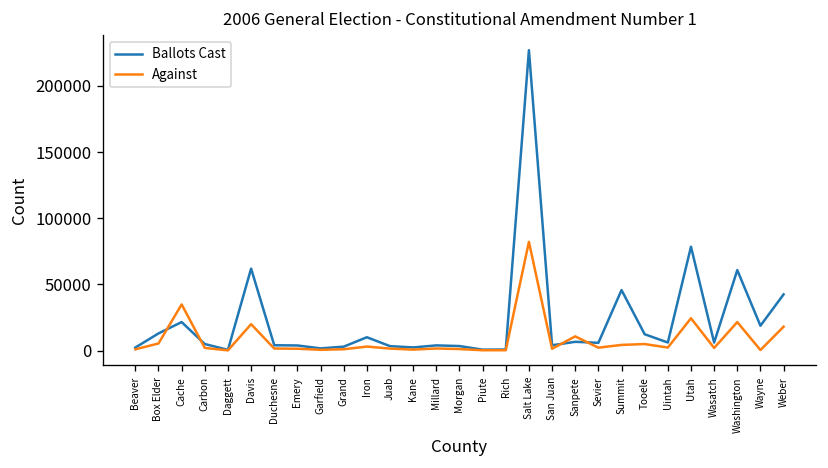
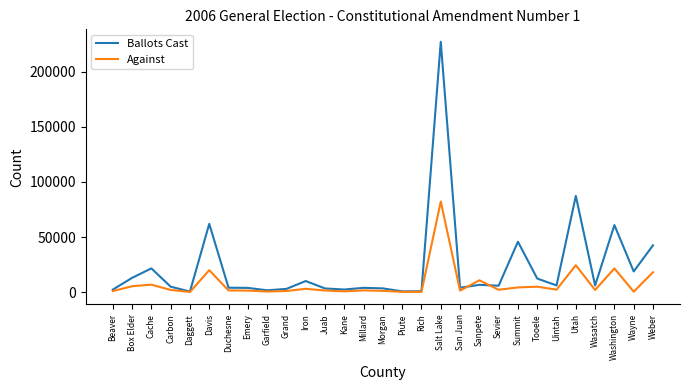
Against, Cache: 35000 -> 7000
Ballots Cast, Utah: 79000 -> 87000
